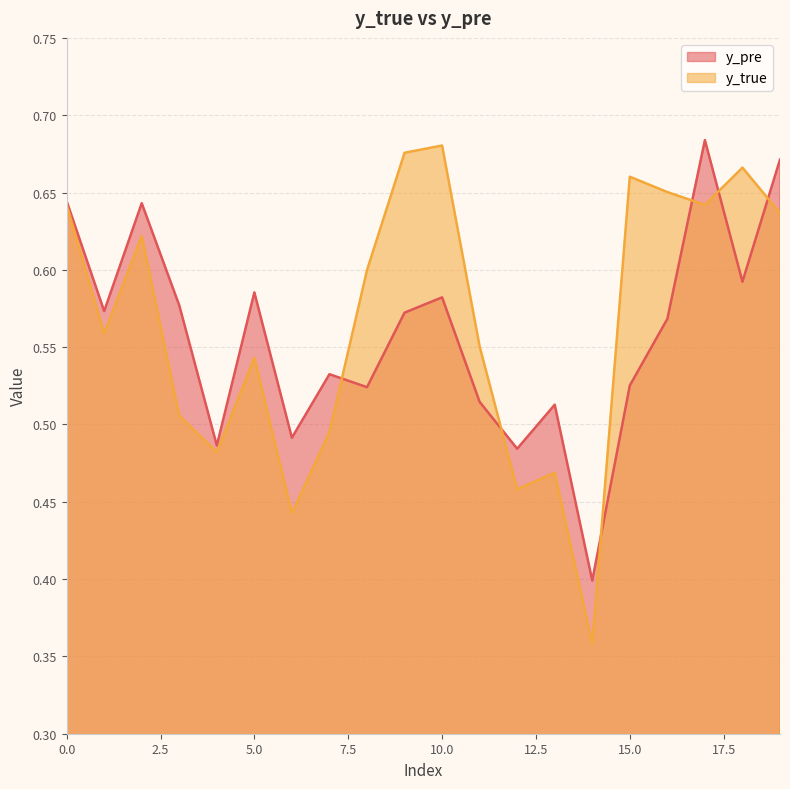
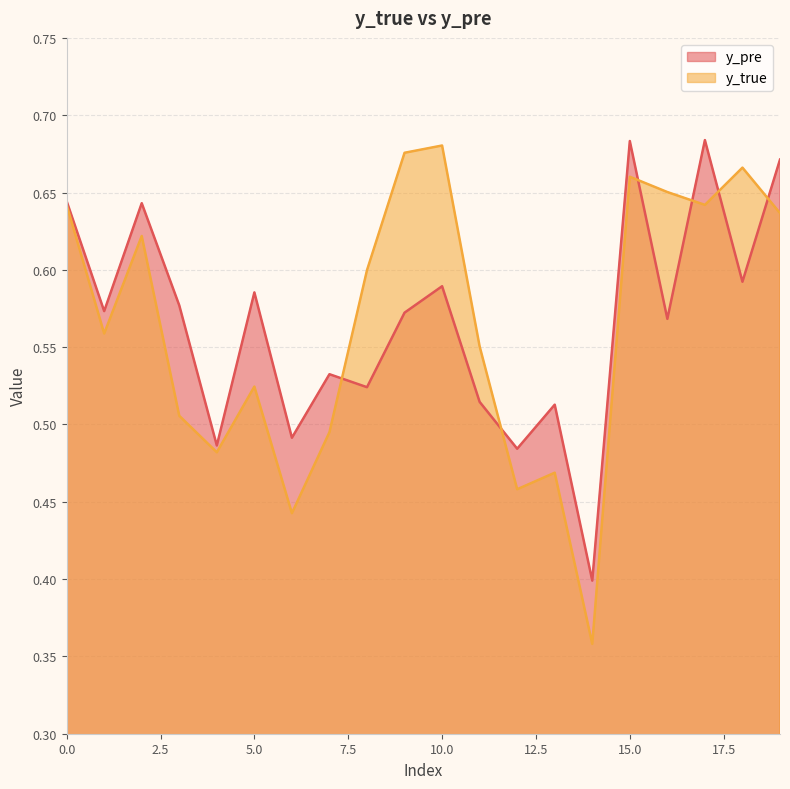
y_true, 5.0: 0.543 -> 0.525
y_pre, 10.0: 0.582 -> 0.589
y_pre, 15.0: 0.525 -> 0.683
